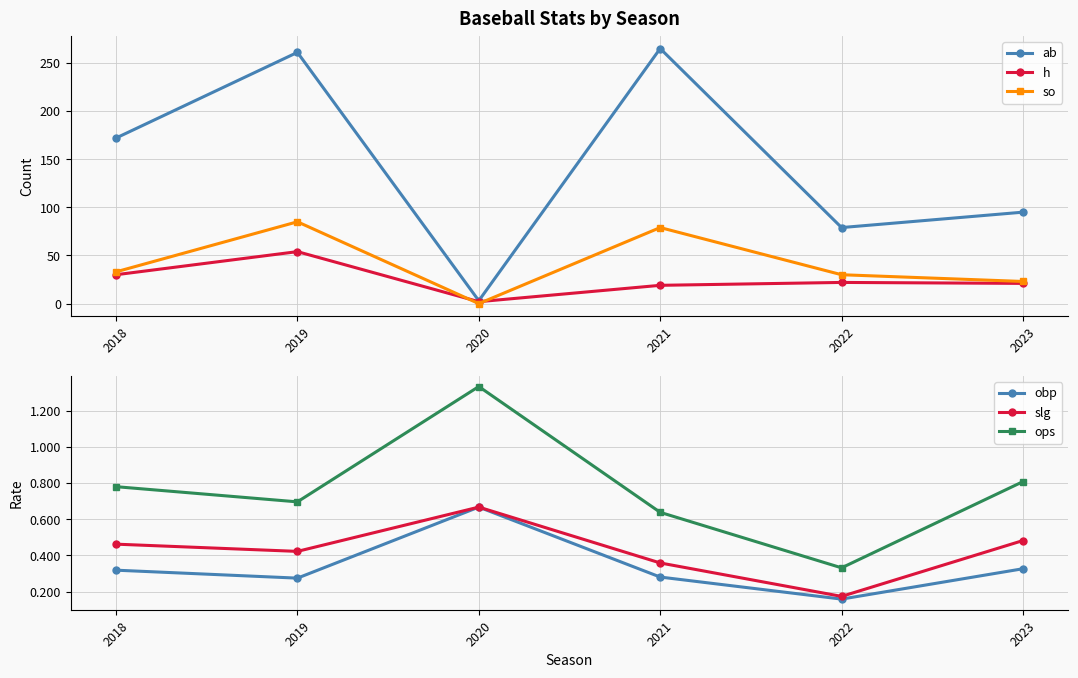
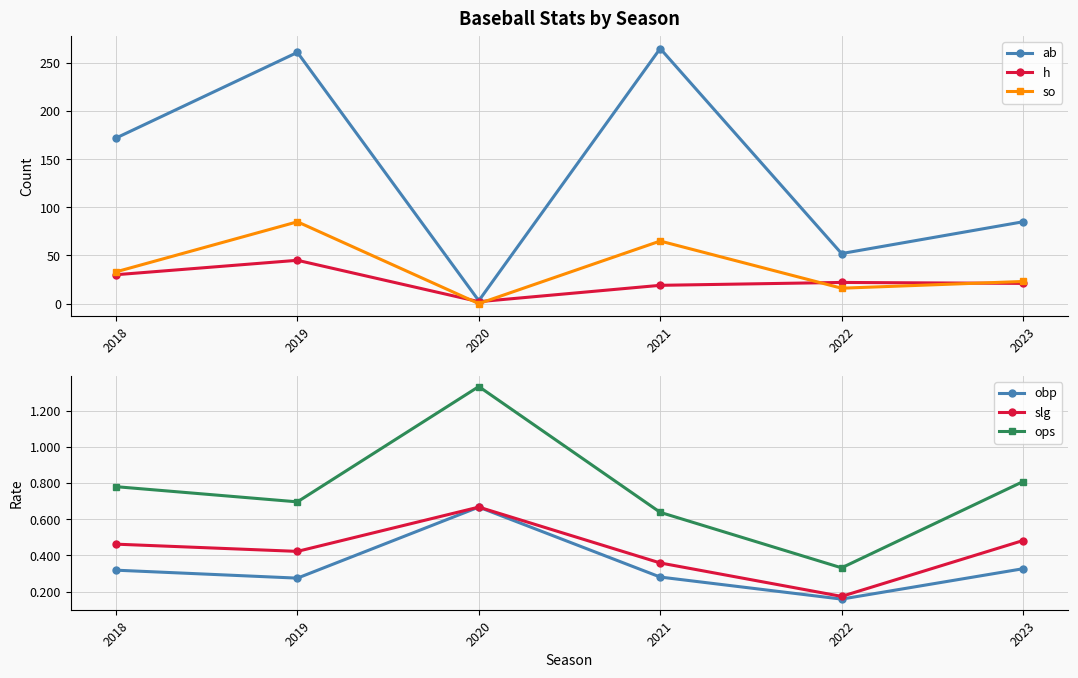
Baseball Stats by Season, h, 2019: 54 -> 45
Baseball Stats by Season, so, 2021: 80 -> 70
Baseball Stats by Season, ab, 2022: 80 -> 50
Baseball Stats by Season, so, 2022: 30 -> 20
Baseball Stats by Season, ab, 2023: 100 -> 90
